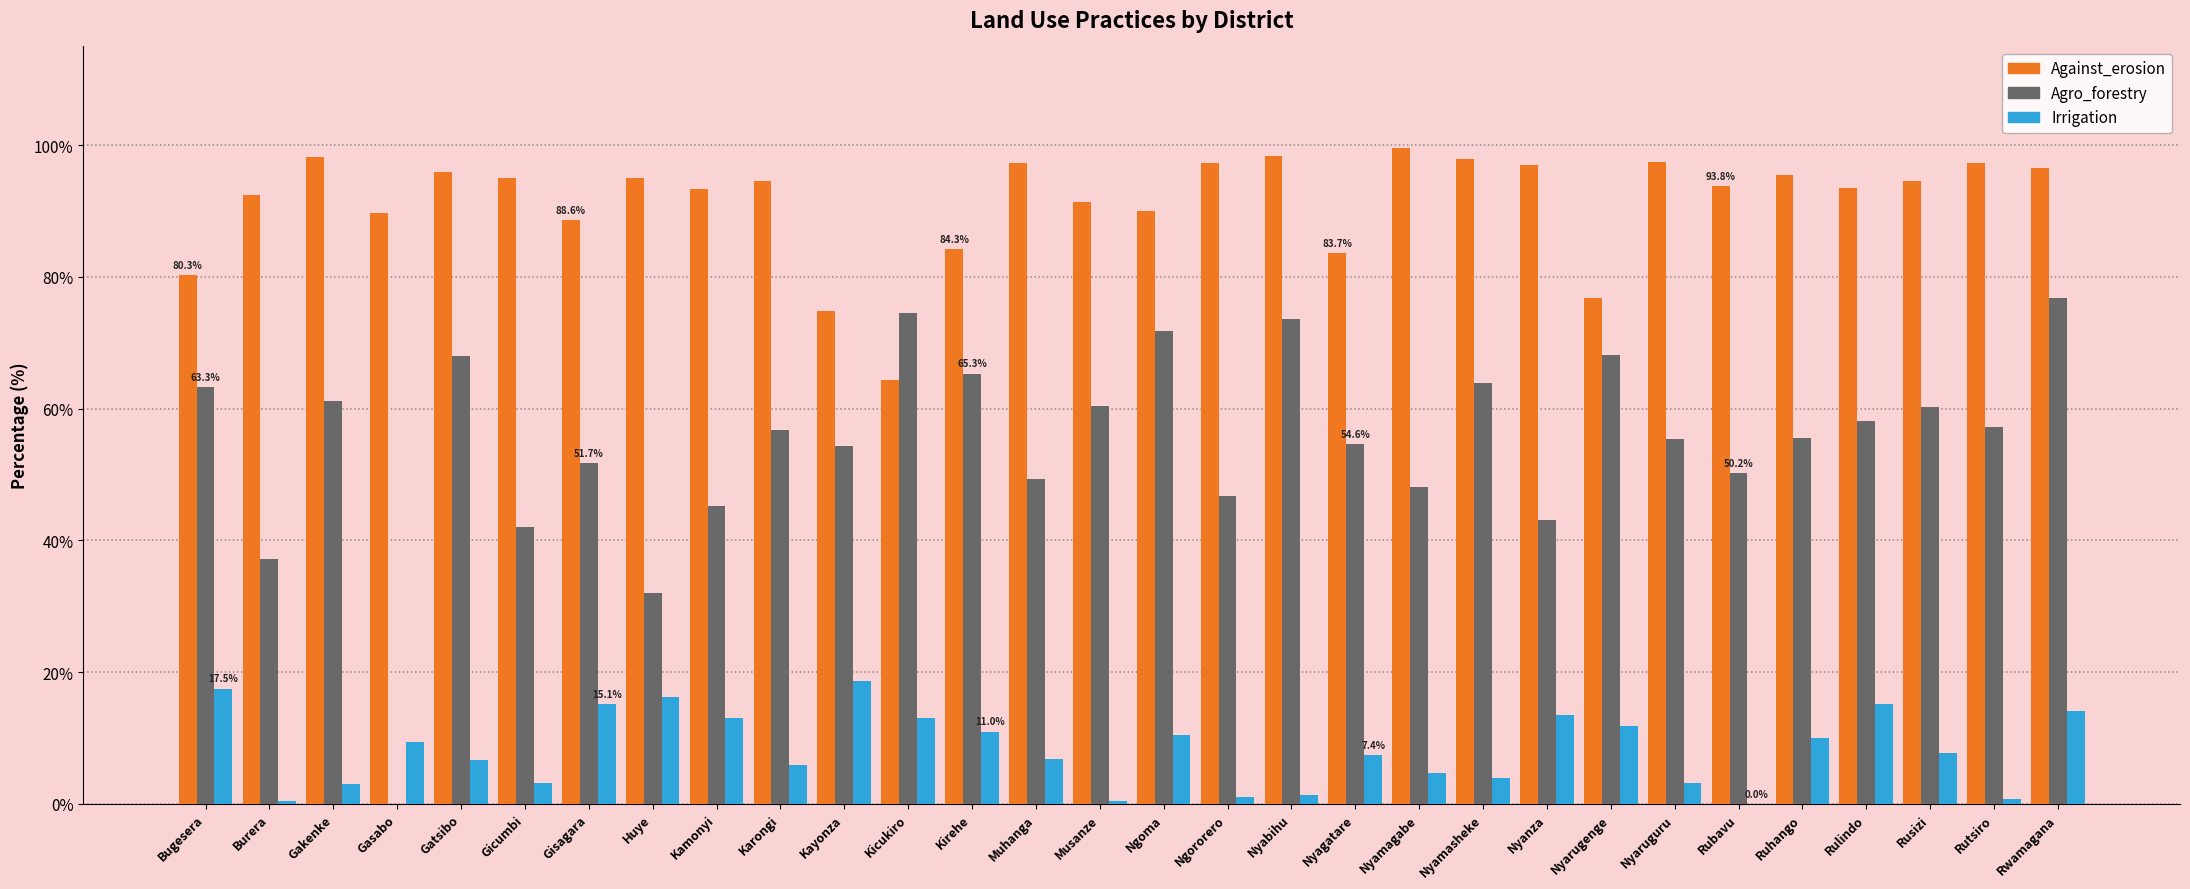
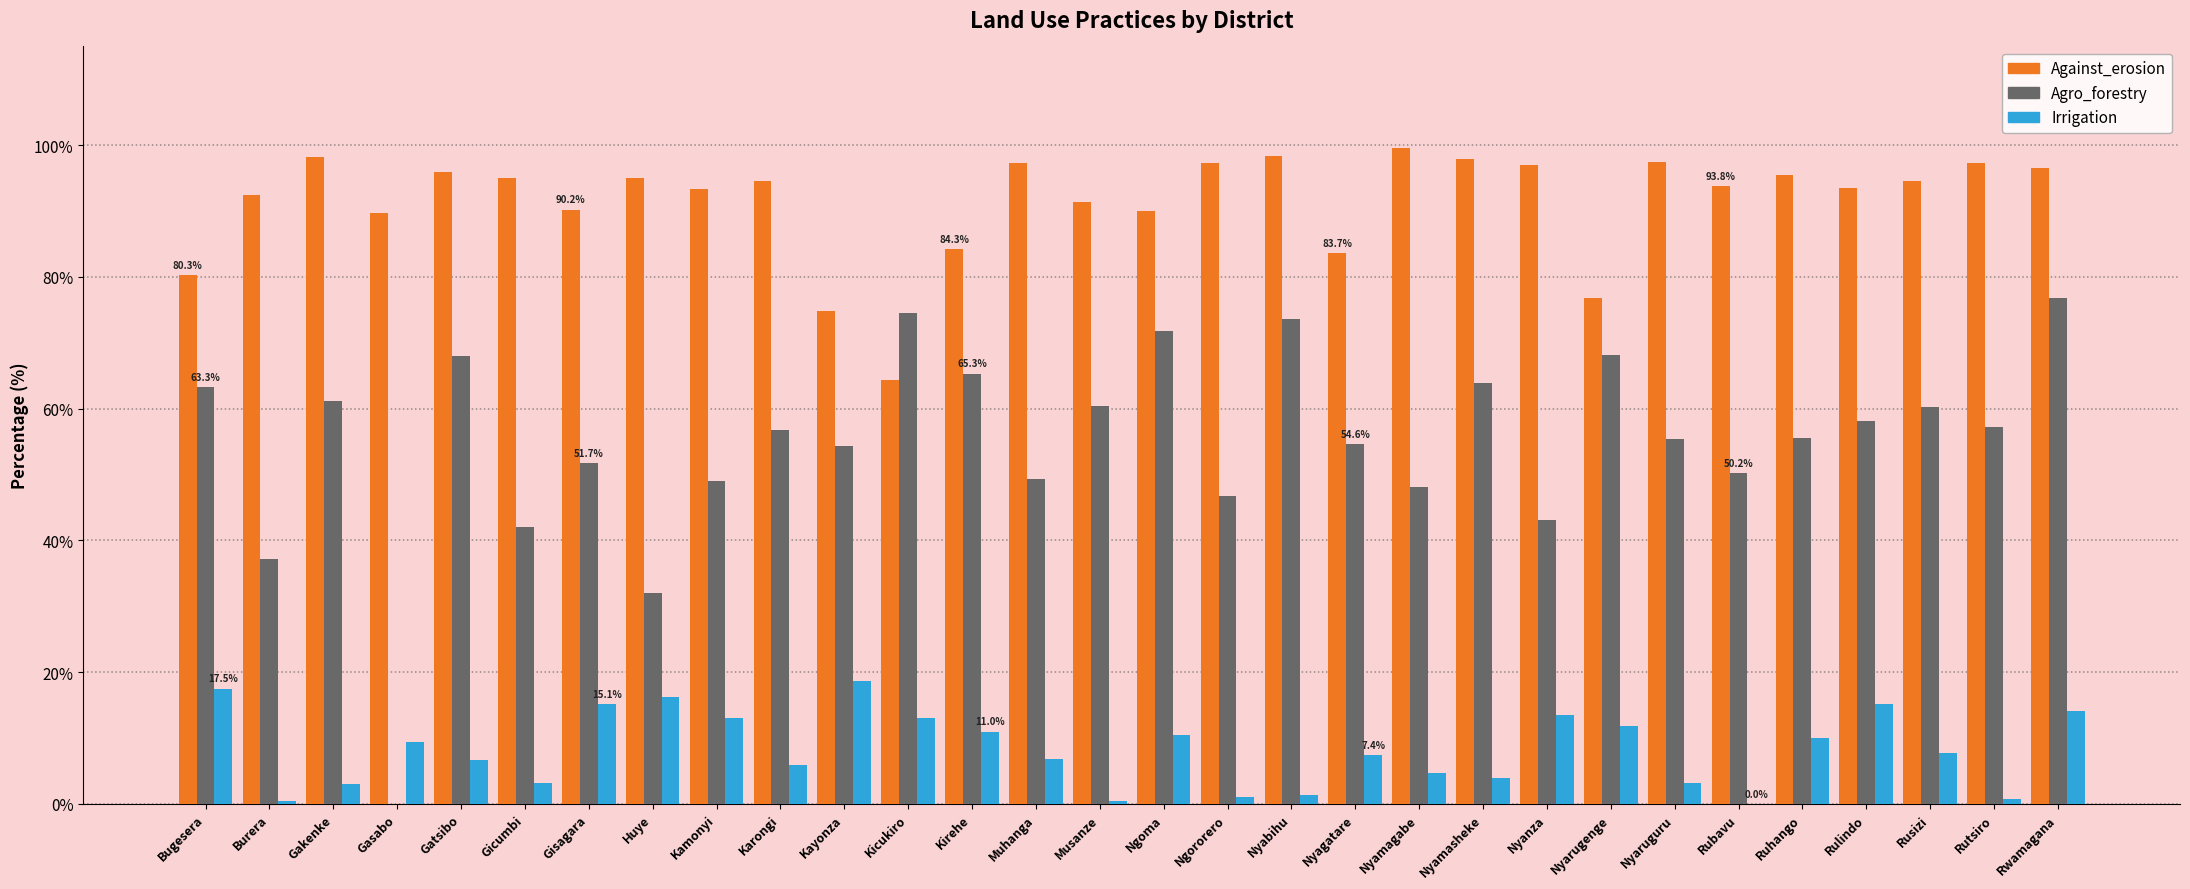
Against_erosion, Gisagara: 88.6% -> 90.2%
Agro_forestry, Kamonyi: 45% -> 49%
